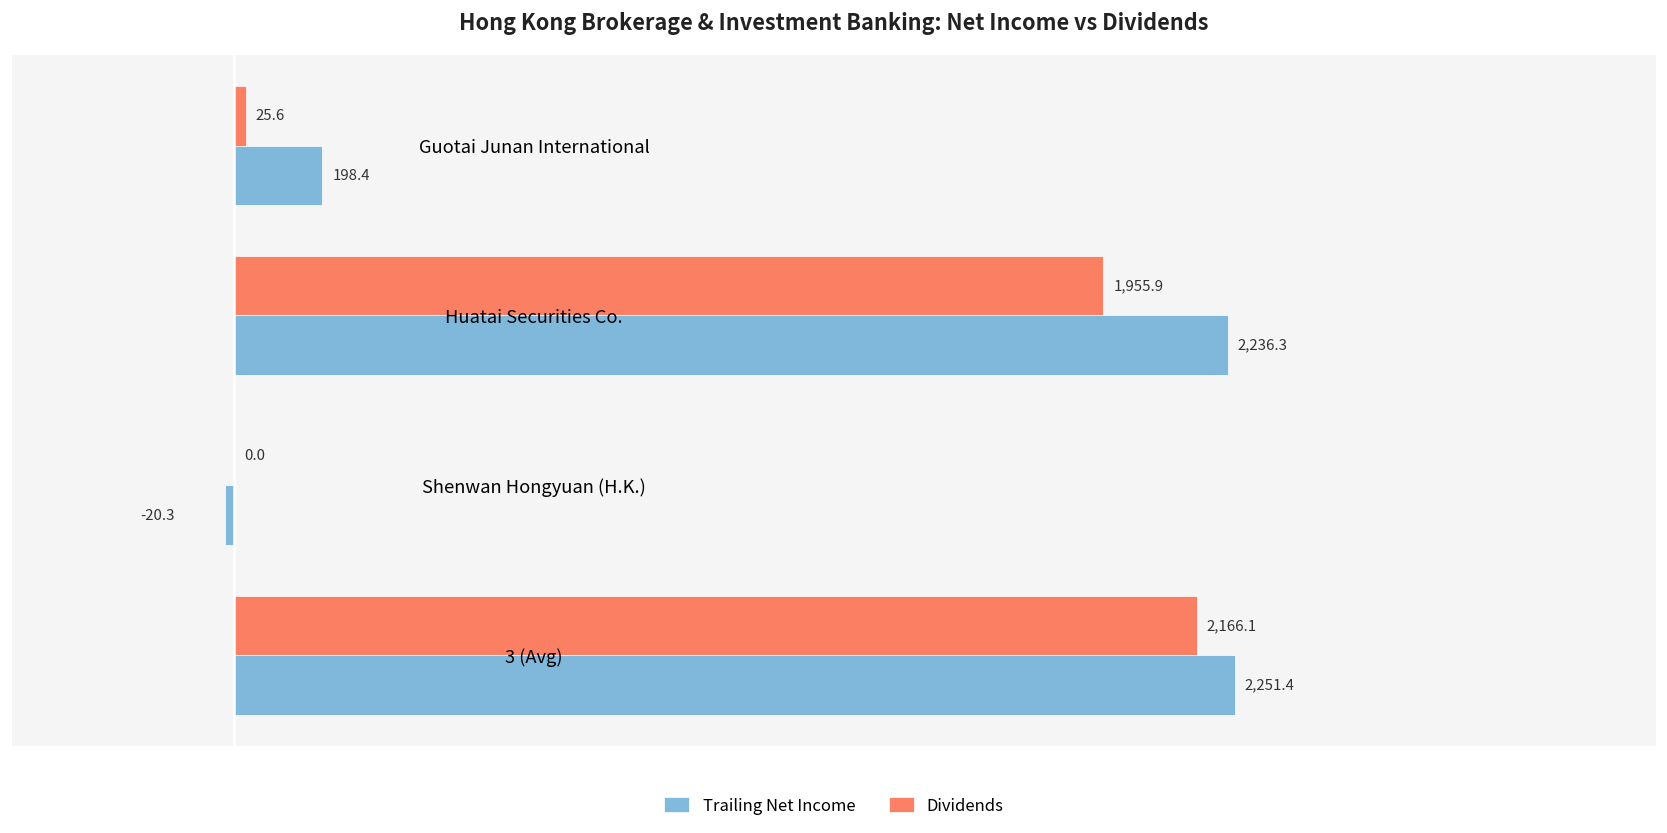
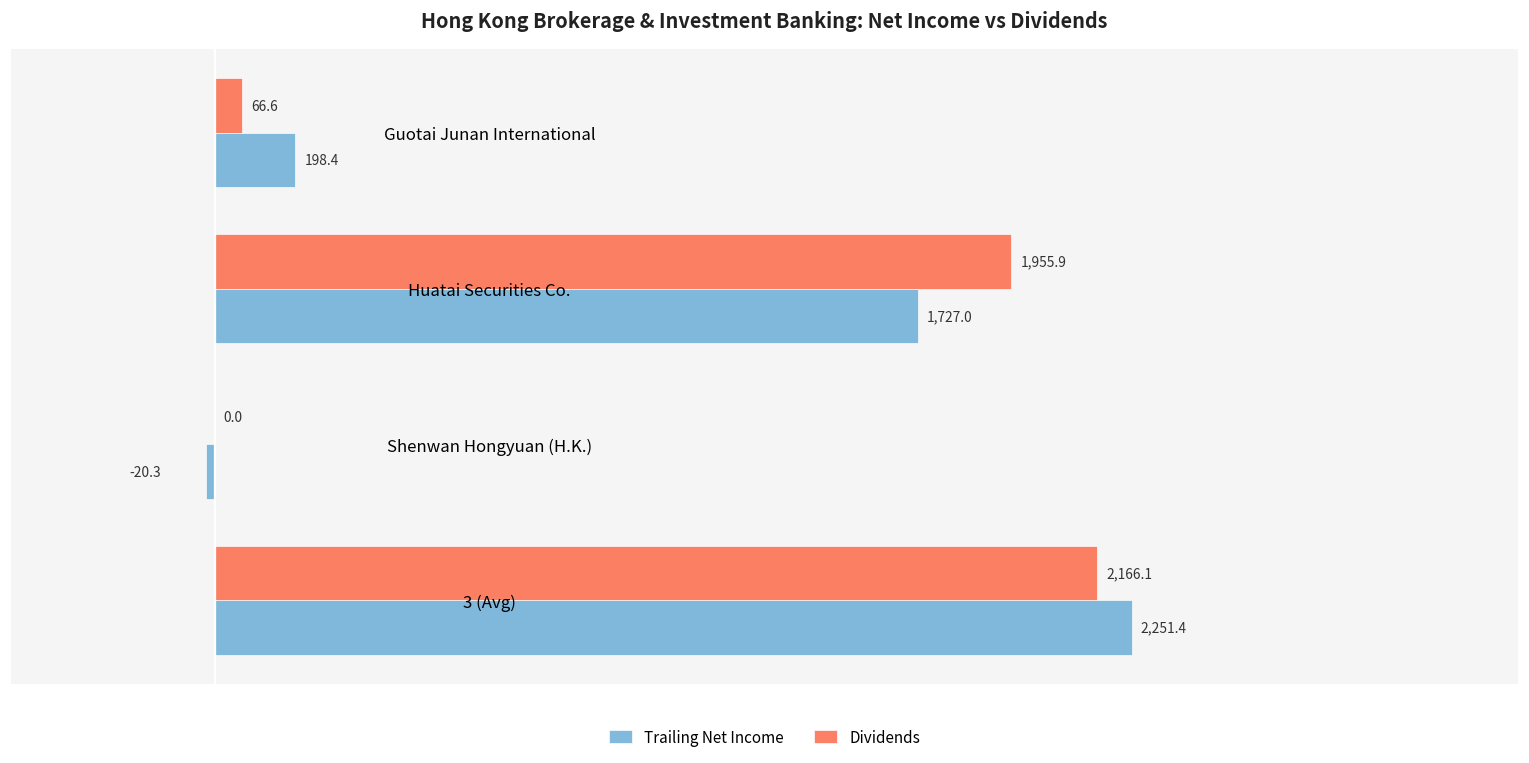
Dividends, Guotai Junan International: 25.6 -> 66.6
Trailing Net Income, Huatai Securities Co.: 2,236.3 -> 1,727.0
